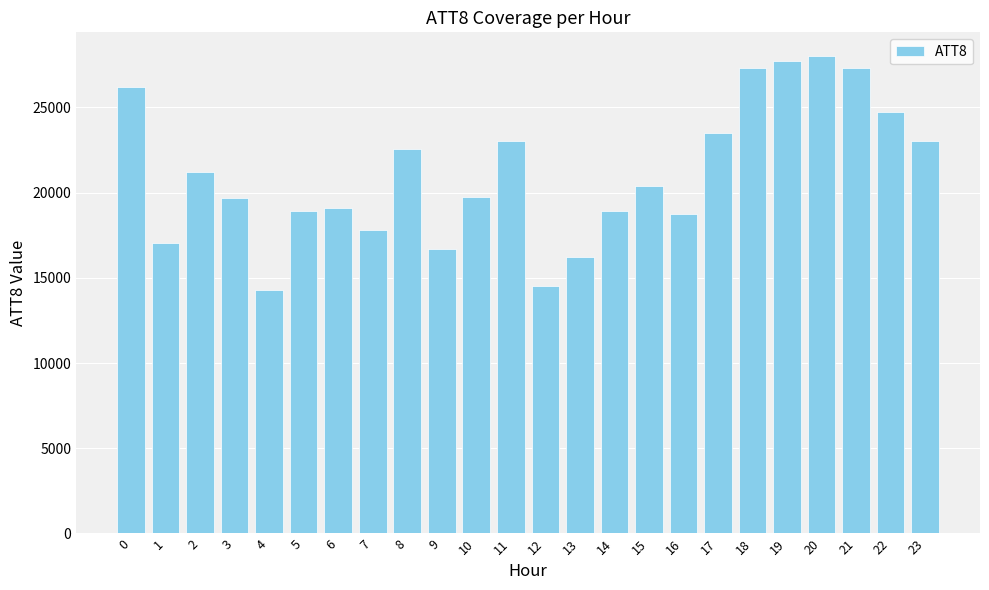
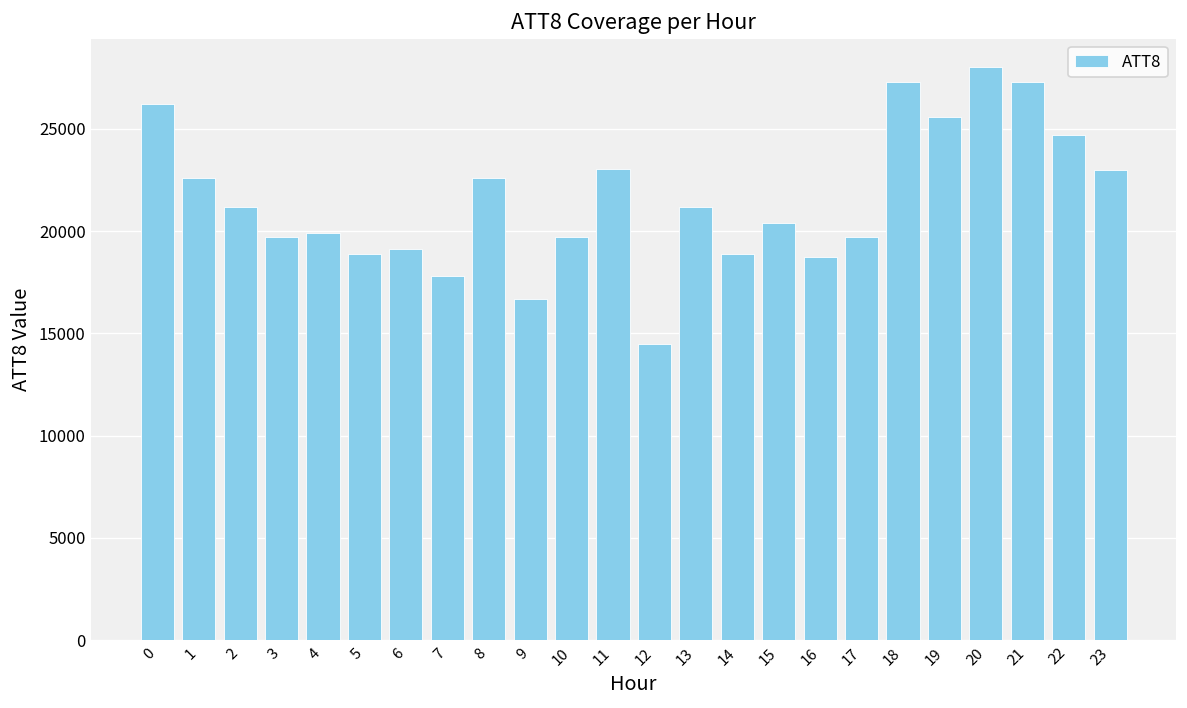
1: 17100 -> 22600
4: 14300 -> 19900
13: 16200 -> 21200
17: 23500 -> 19700
19: 27700 -> 25600
